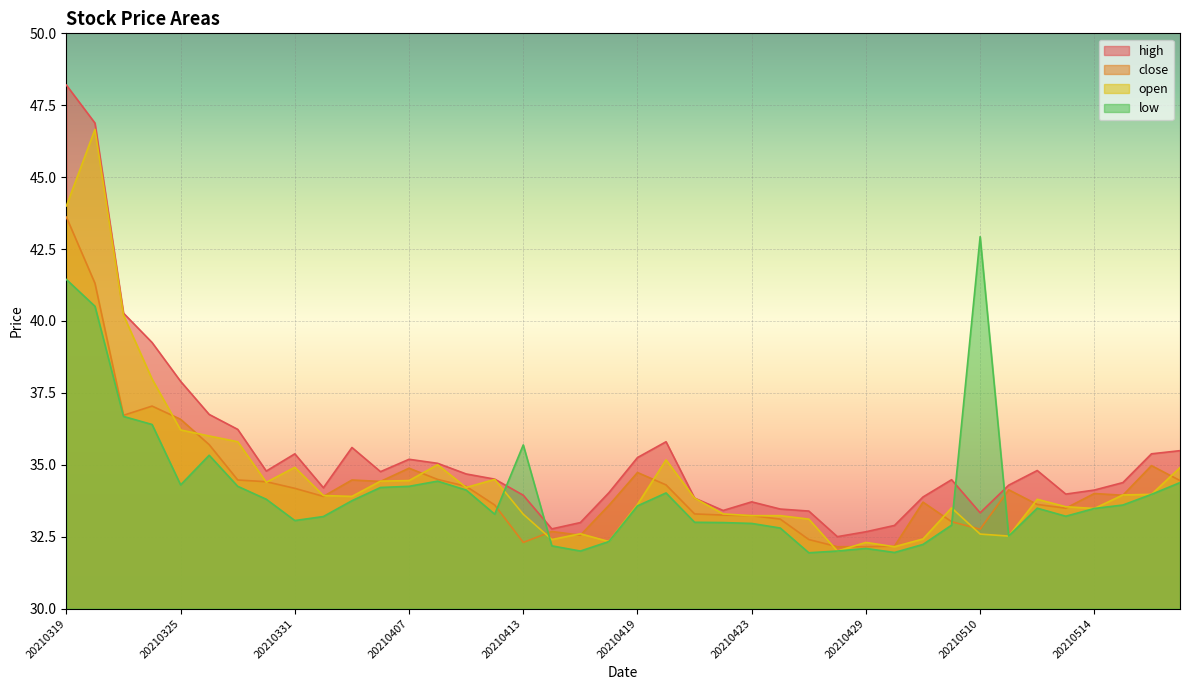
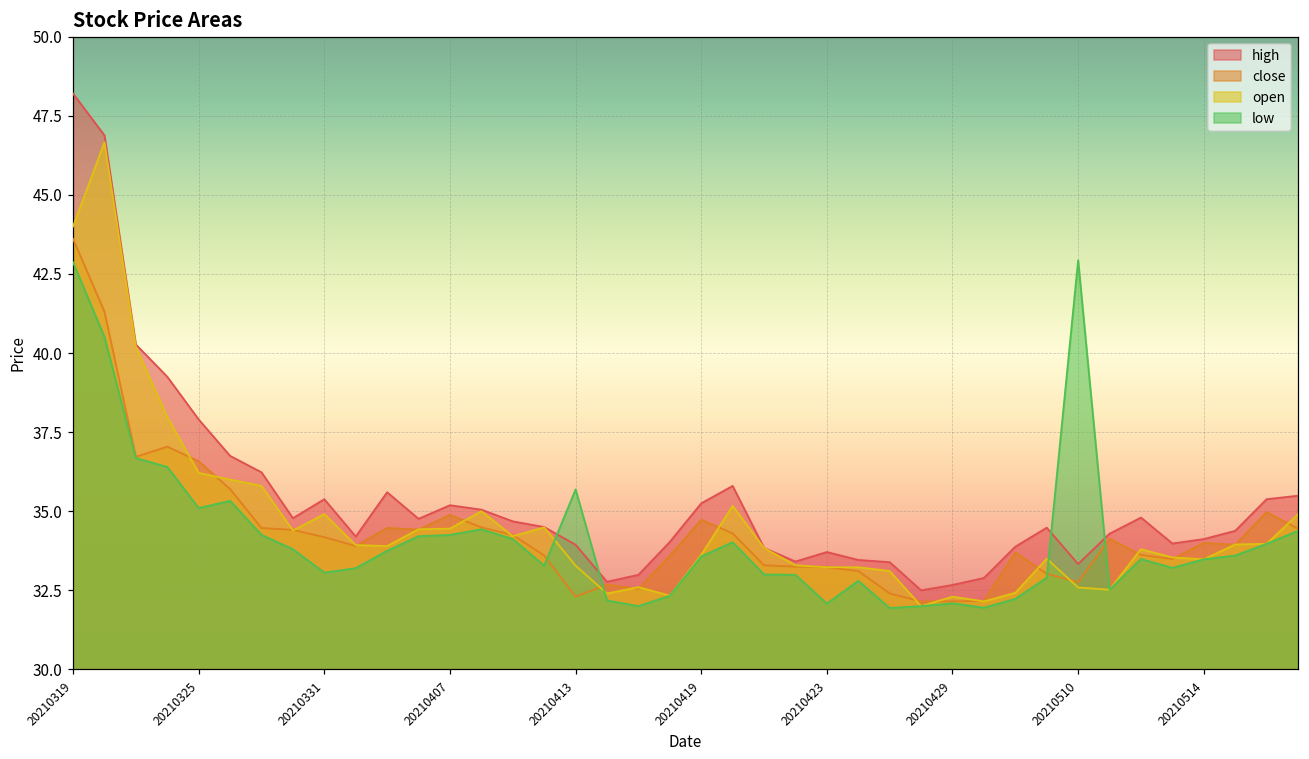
low, 20210319: 41.4 -> 42.9
low, 20210325: 34.3 -> 35.1
low, 20210423: 33.0 -> 32.1
